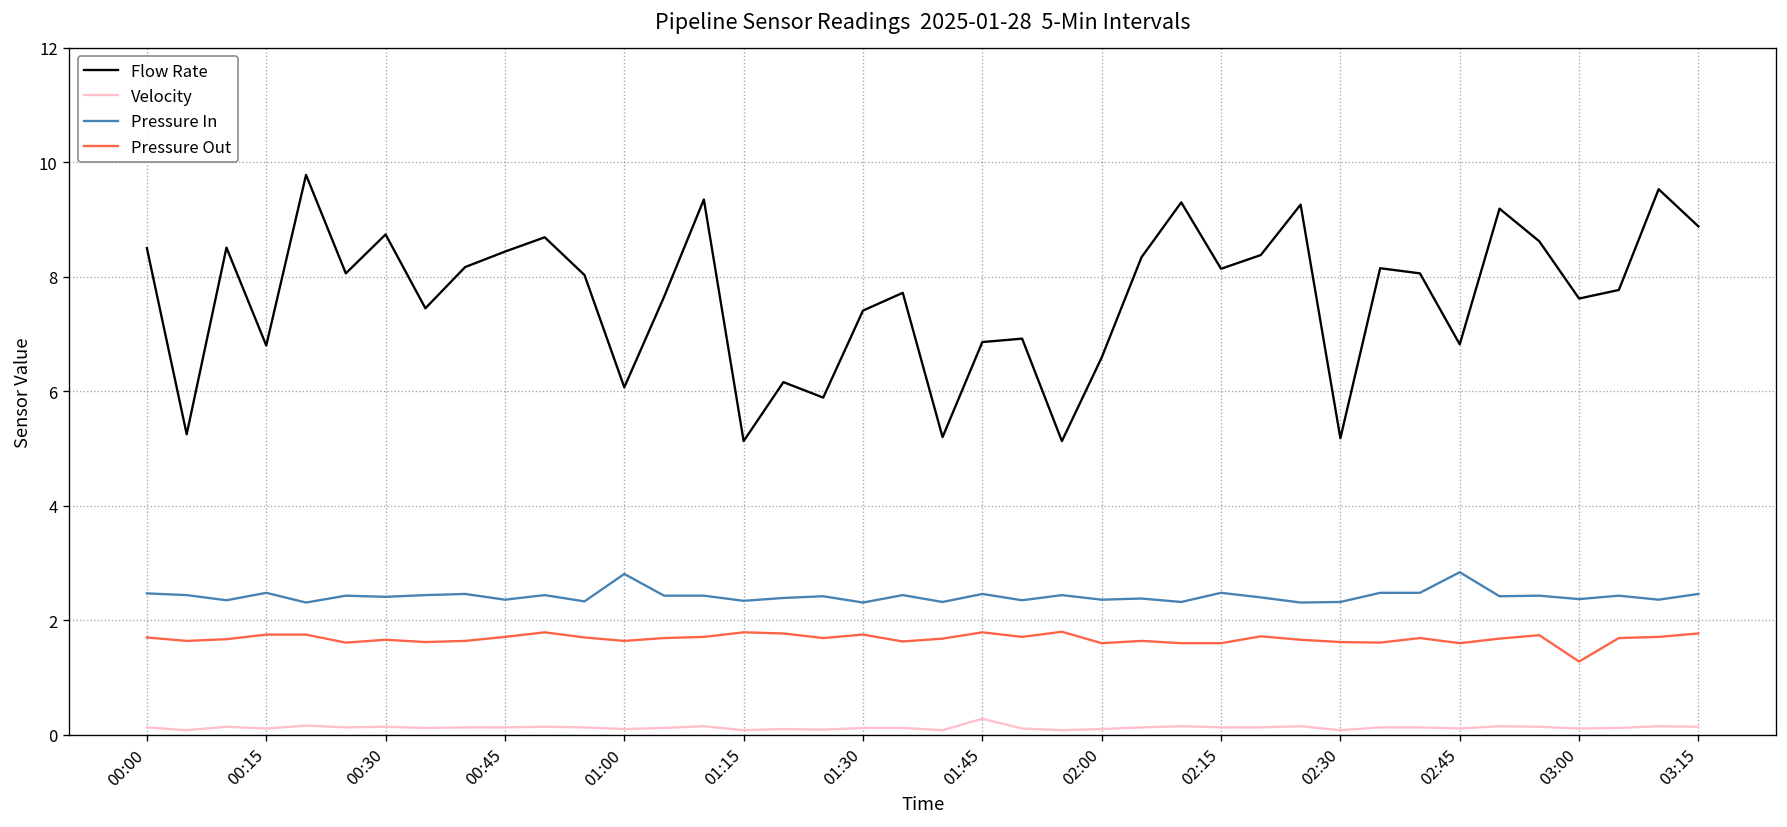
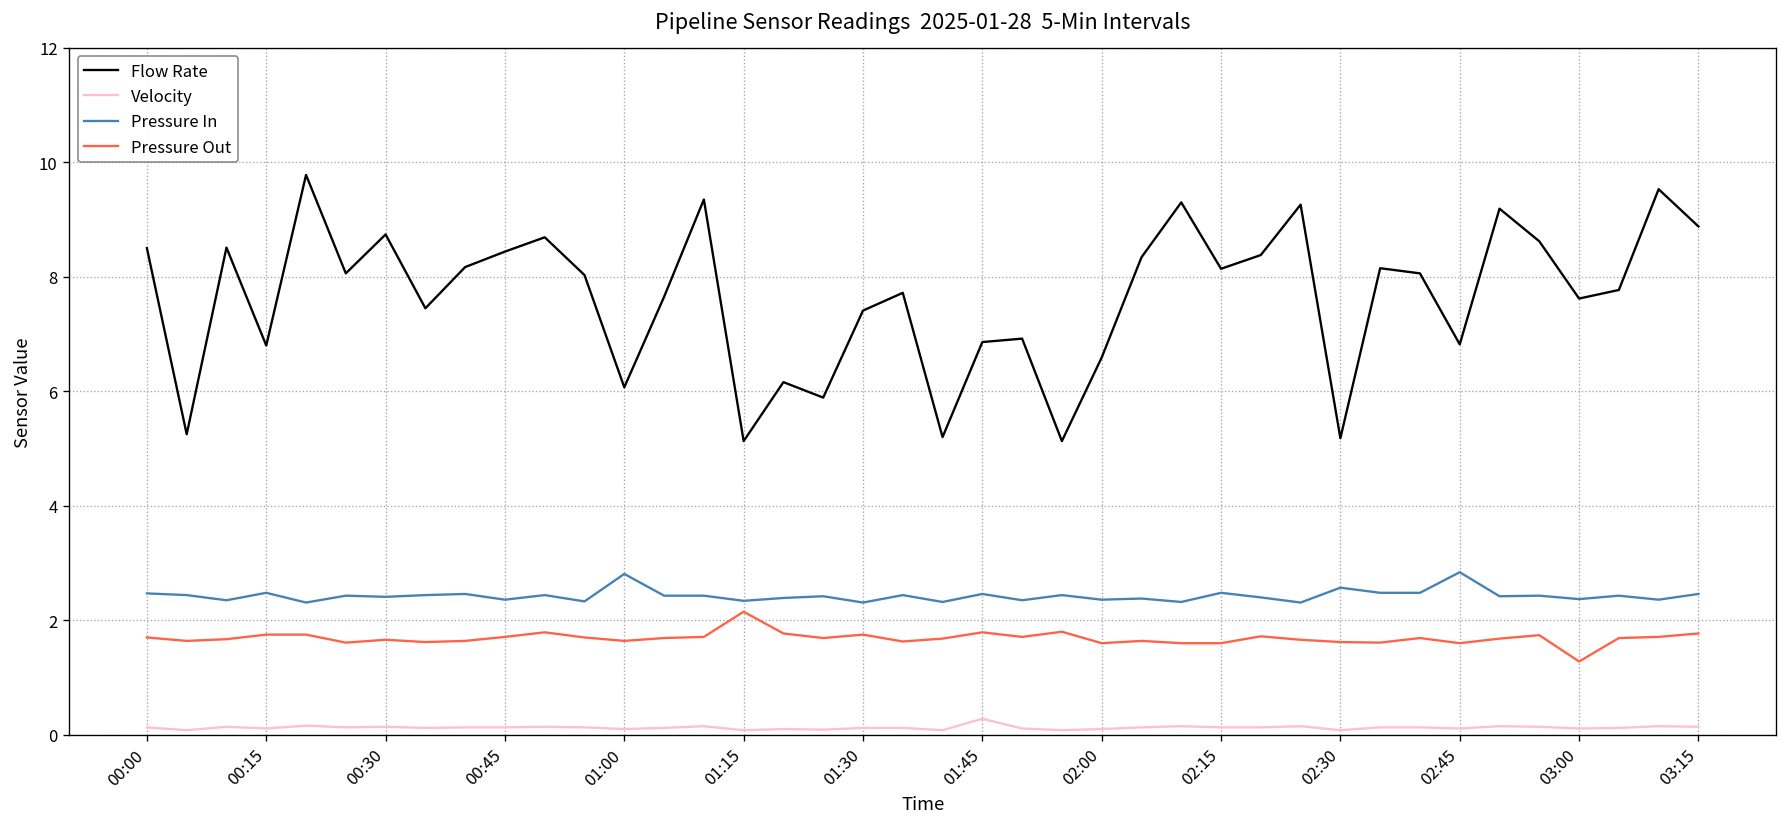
Pressure Out, 01:15: 1.8 -> 2.2
Pressure In, 02:30: 2.3 -> 2.6
